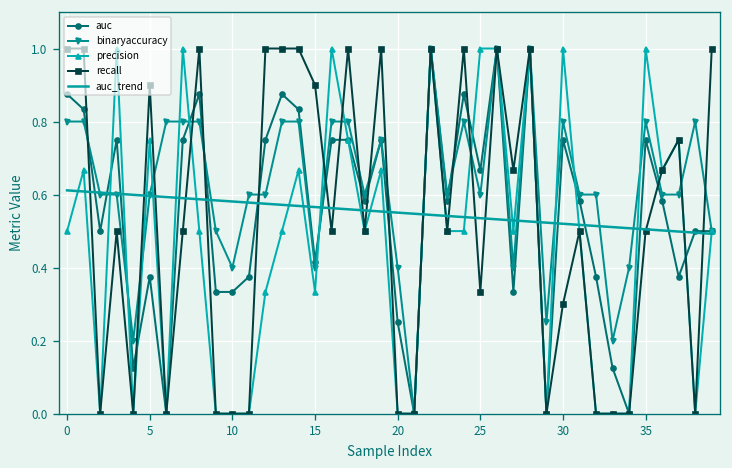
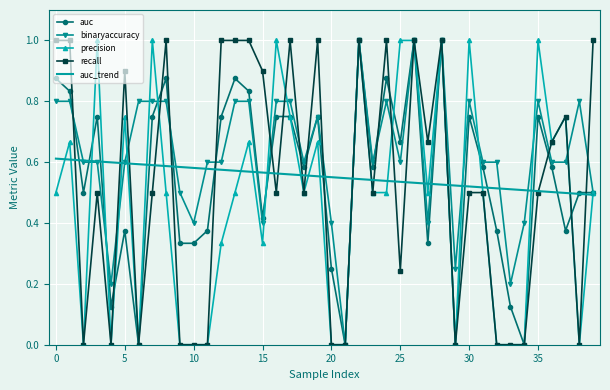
recall, 25: 0.33 -> 0.24
recall, 30: 0.3 -> 0.5
